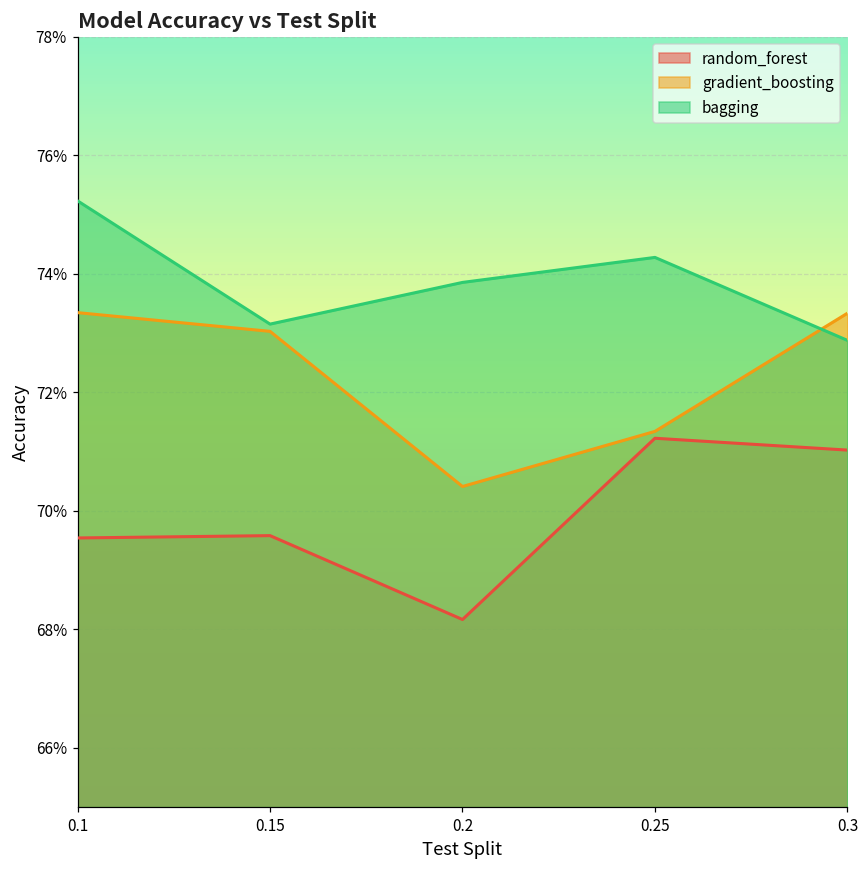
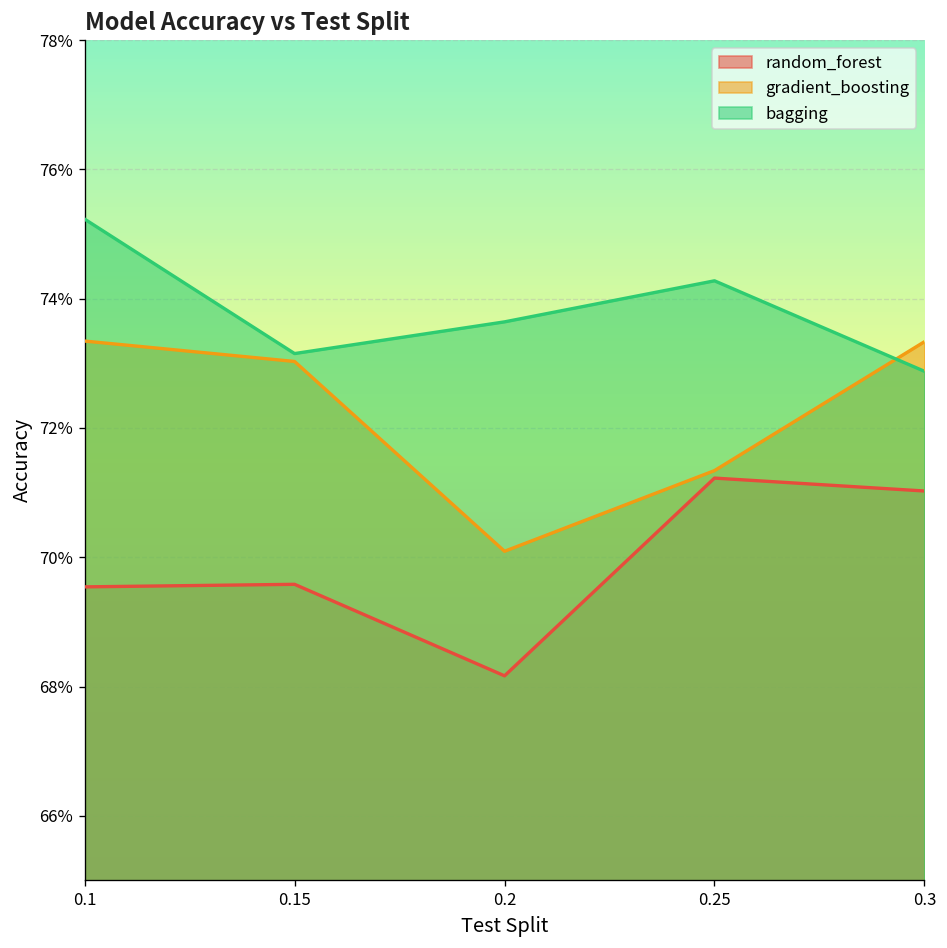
gradient_boosting, 0.2: 70.4% -> 70.1%
bagging, 0.2: 73.9% -> 73.6%
